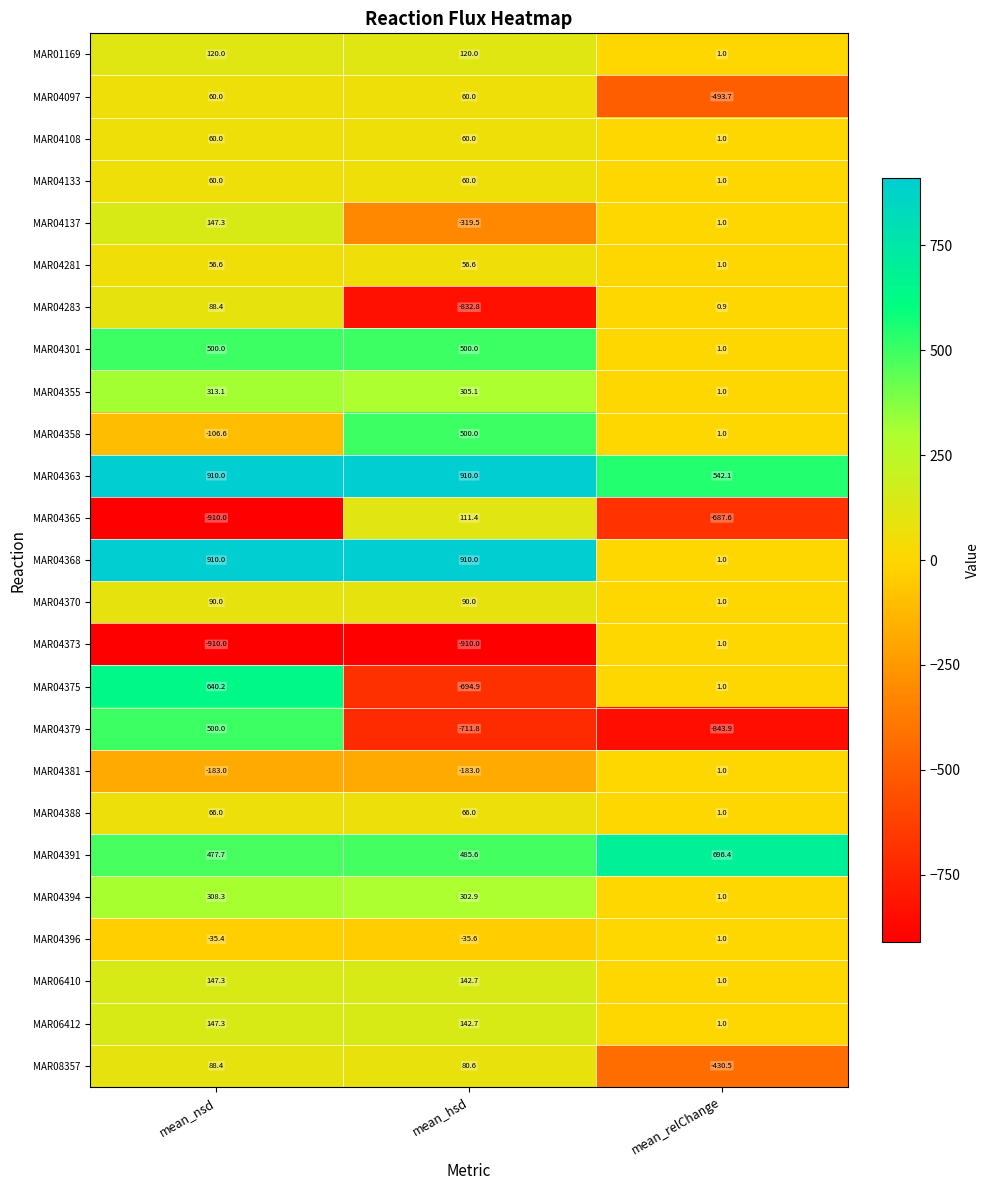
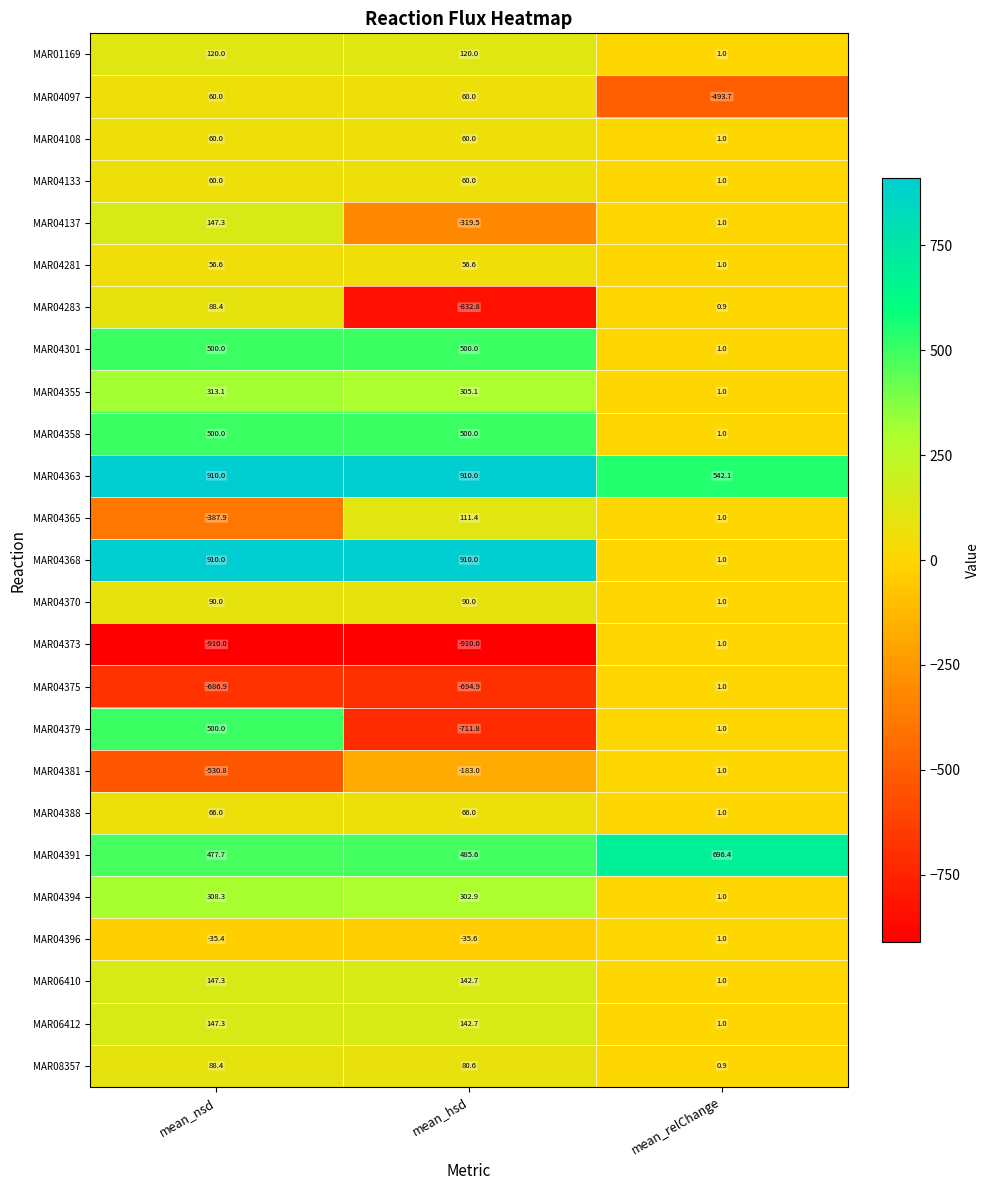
MAR04358, mean_nsd: -106.6 -> 500.0
MAR04365, mean_nsd: -910.0 -> -387.9
MAR04365, mean_relChange: -687.6 -> 1.0
MAR04375, mean_nsd: 640.2 -> -686.9
MAR04379, mean_relChange: -843.9 -> 1.0
MAR04381, mean_nsd: -183.0 -> -530.8
MAR08357, mean_relChange: -430.5 -> 0.9
